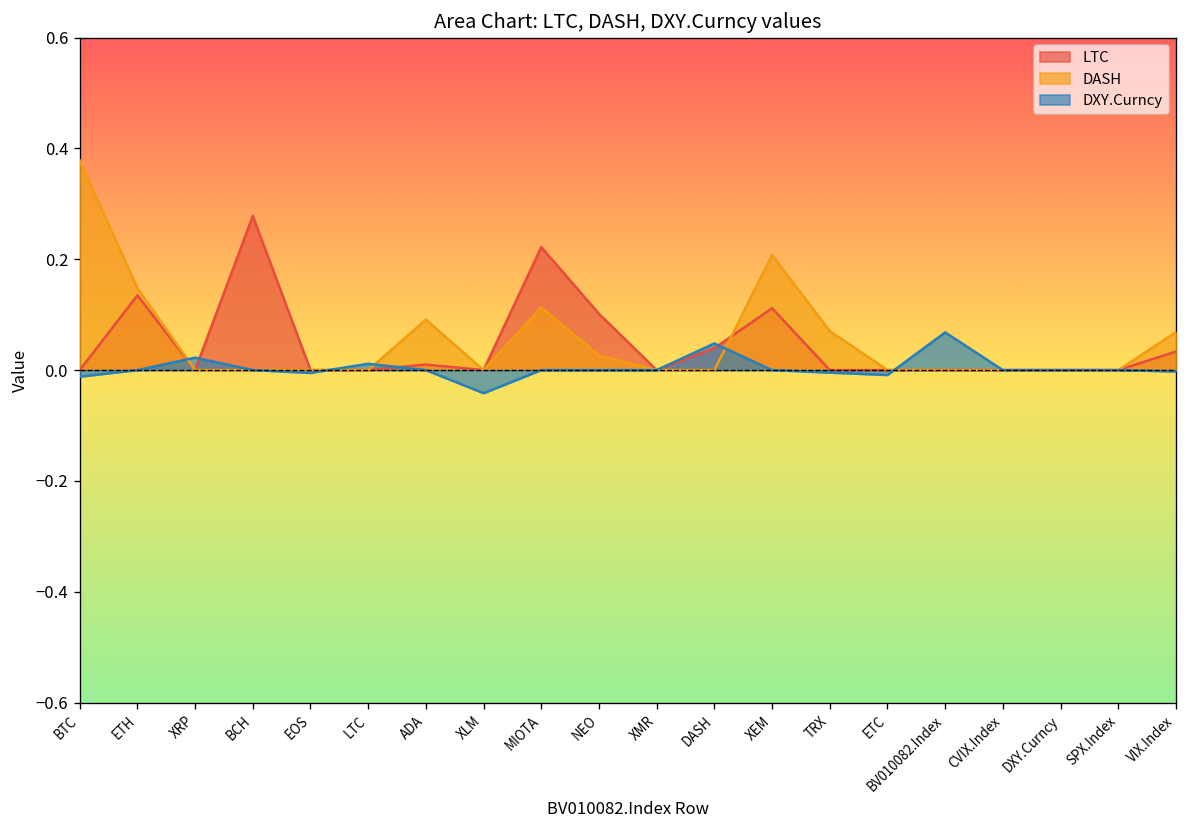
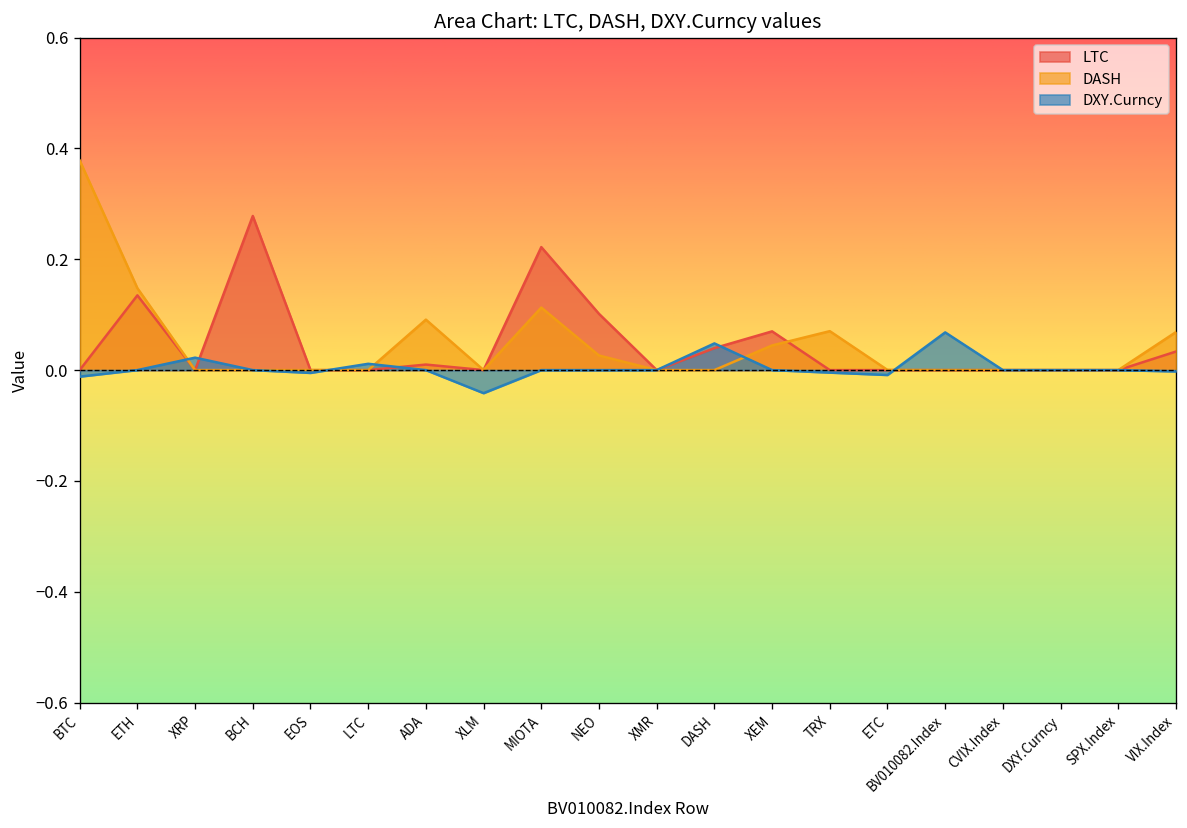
LTC, XEM: 0.11 -> 0.07
DASH, XEM: 0.21 -> 0.04
